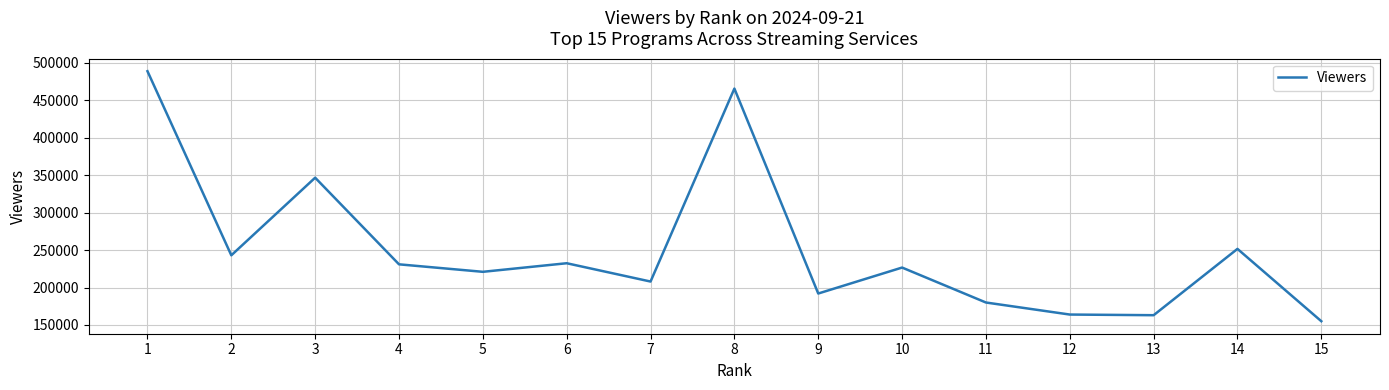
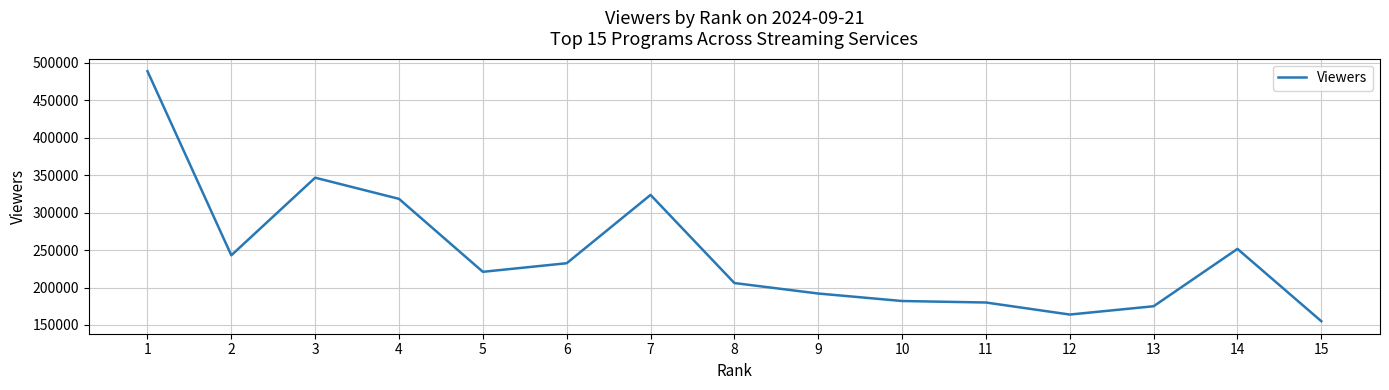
4: 230000 -> 320000
7: 210000 -> 320000
8: 470000 -> 210000
10: 230000 -> 180000
13: 160000 -> 180000
